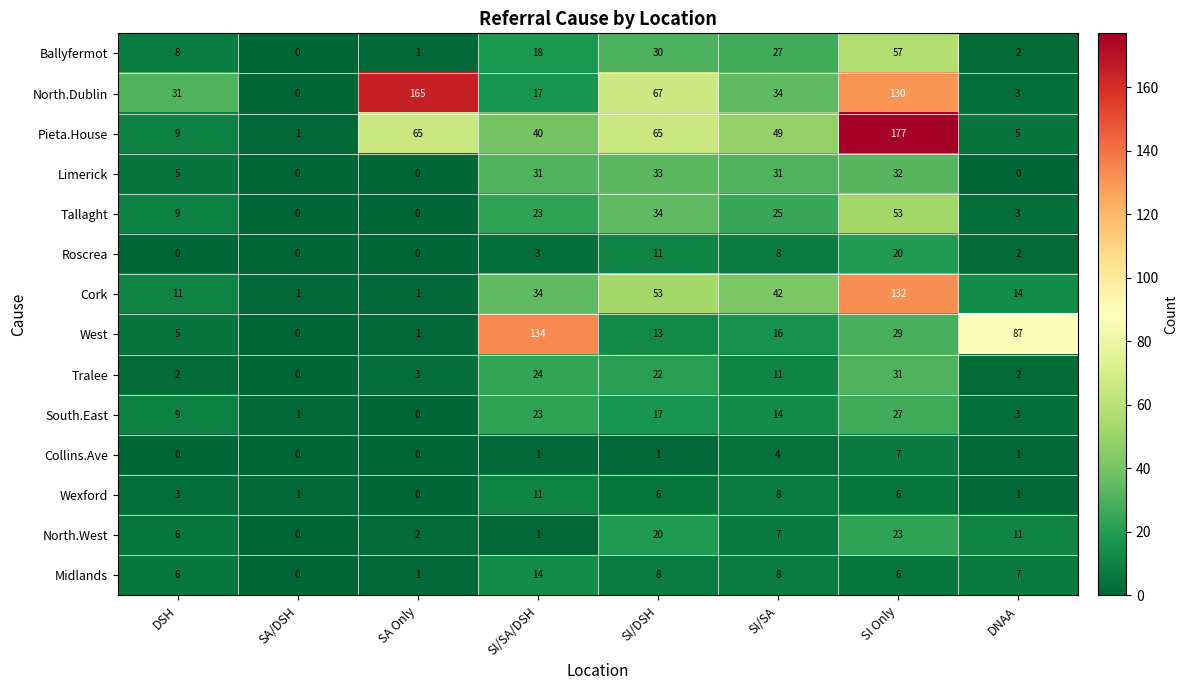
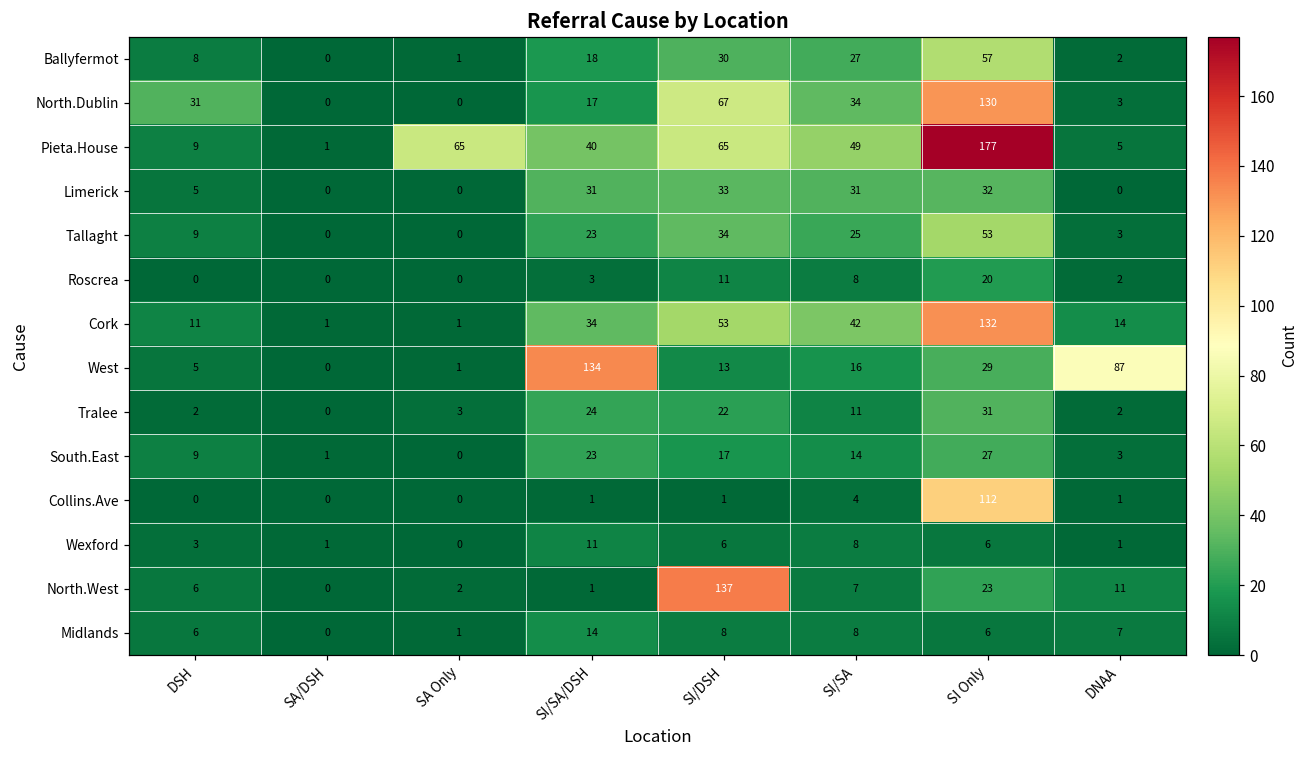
North.Dublin, SA Only: 165 -> 0
Collins.Ave, SI Only: 7 -> 112
North.West, SI/DSH: 20 -> 137
